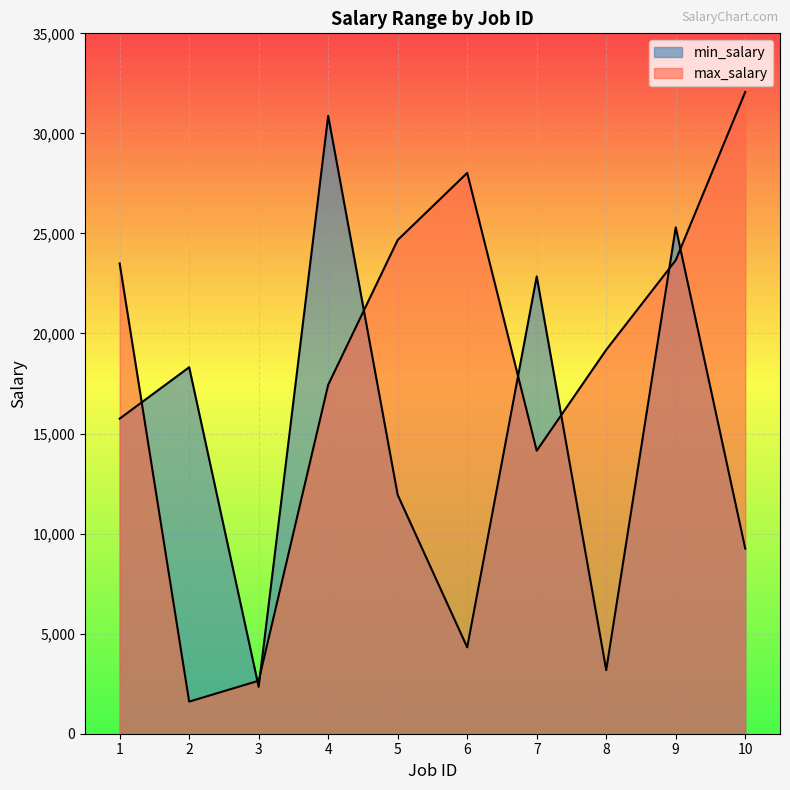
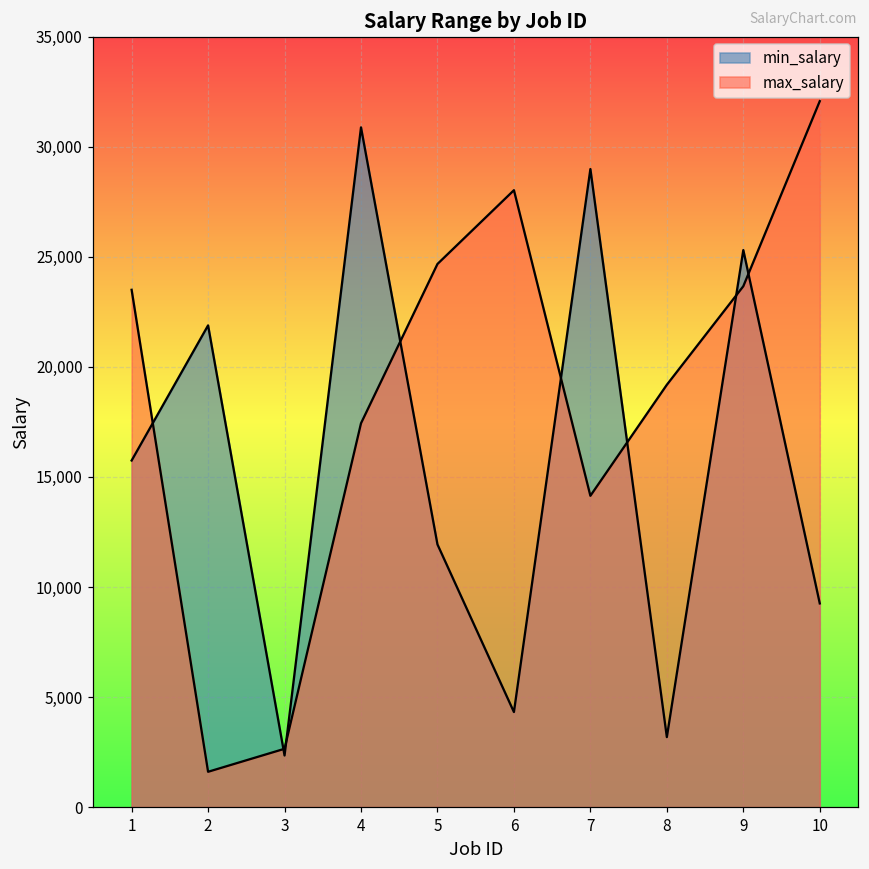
min_salary, 2: 18,300 -> 21,900
min_salary, 7: 22,900 -> 29,000
